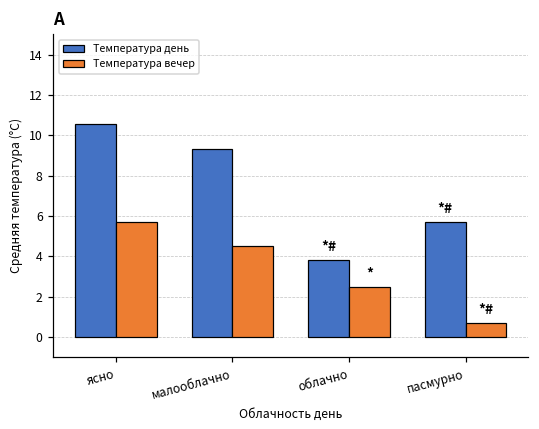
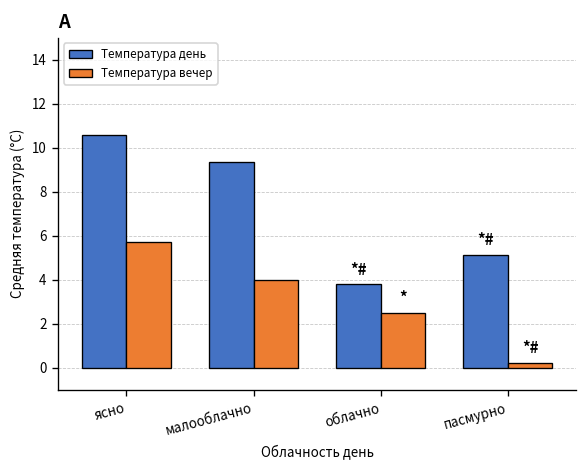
Температура вечер, малооблачно: 4.5 -> 4.0
Температура день, пасмурно: 5.7 -> 5.1
Температура вечер, пасмурно: 0.7 -> 0.2
